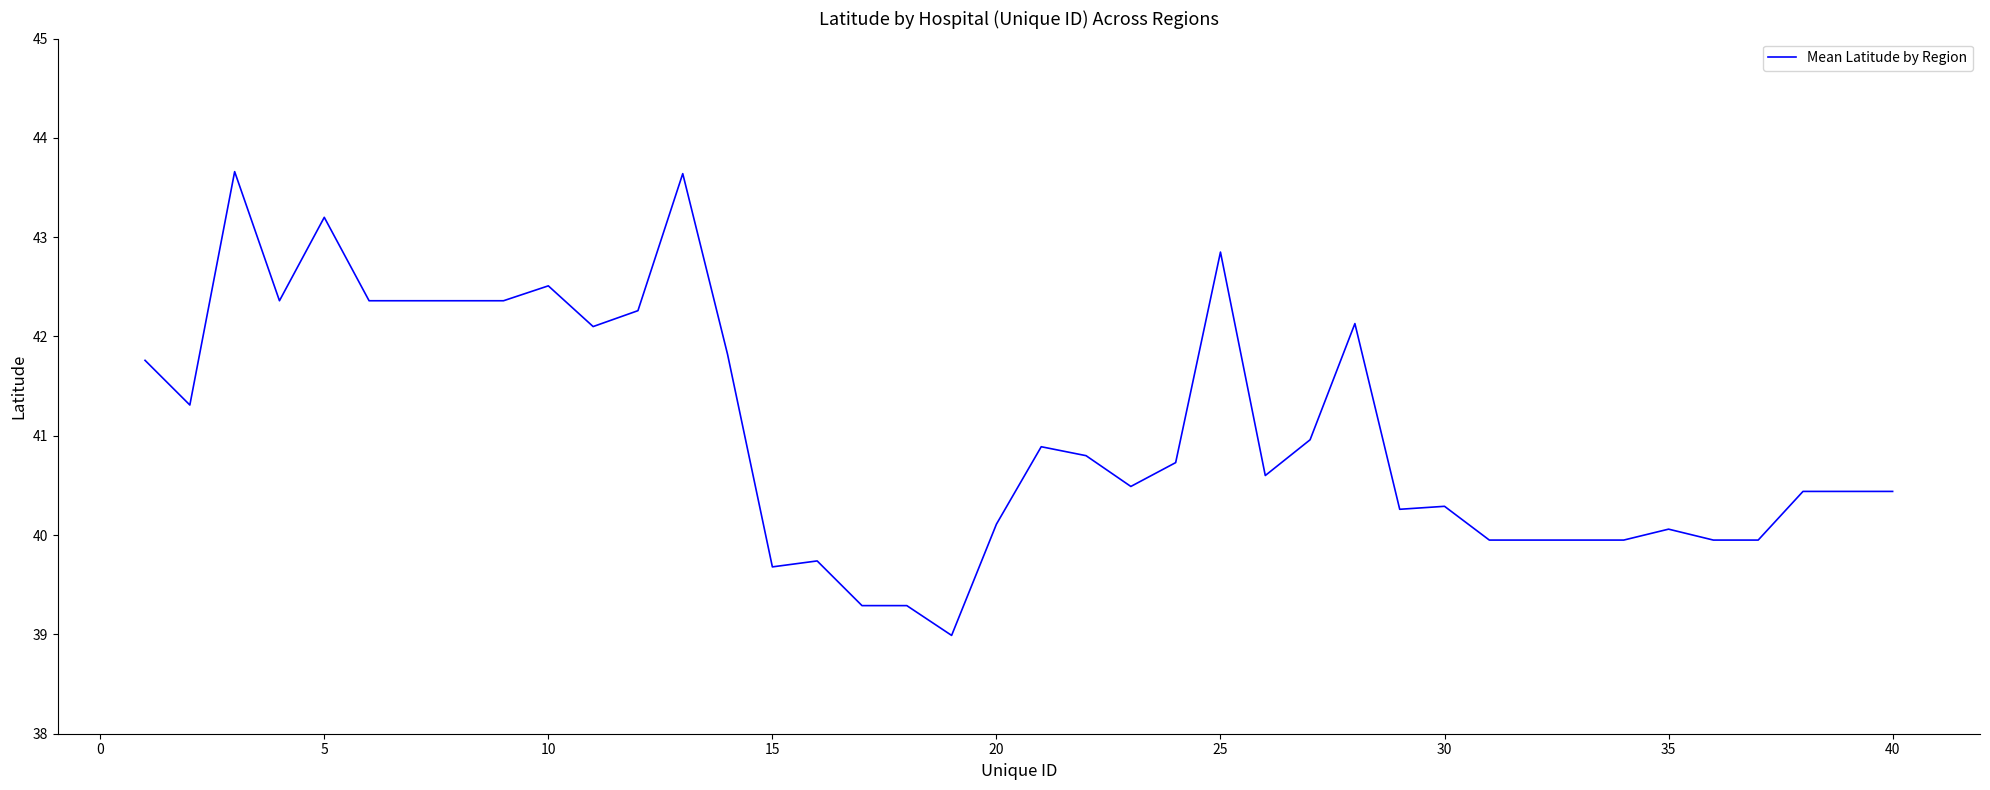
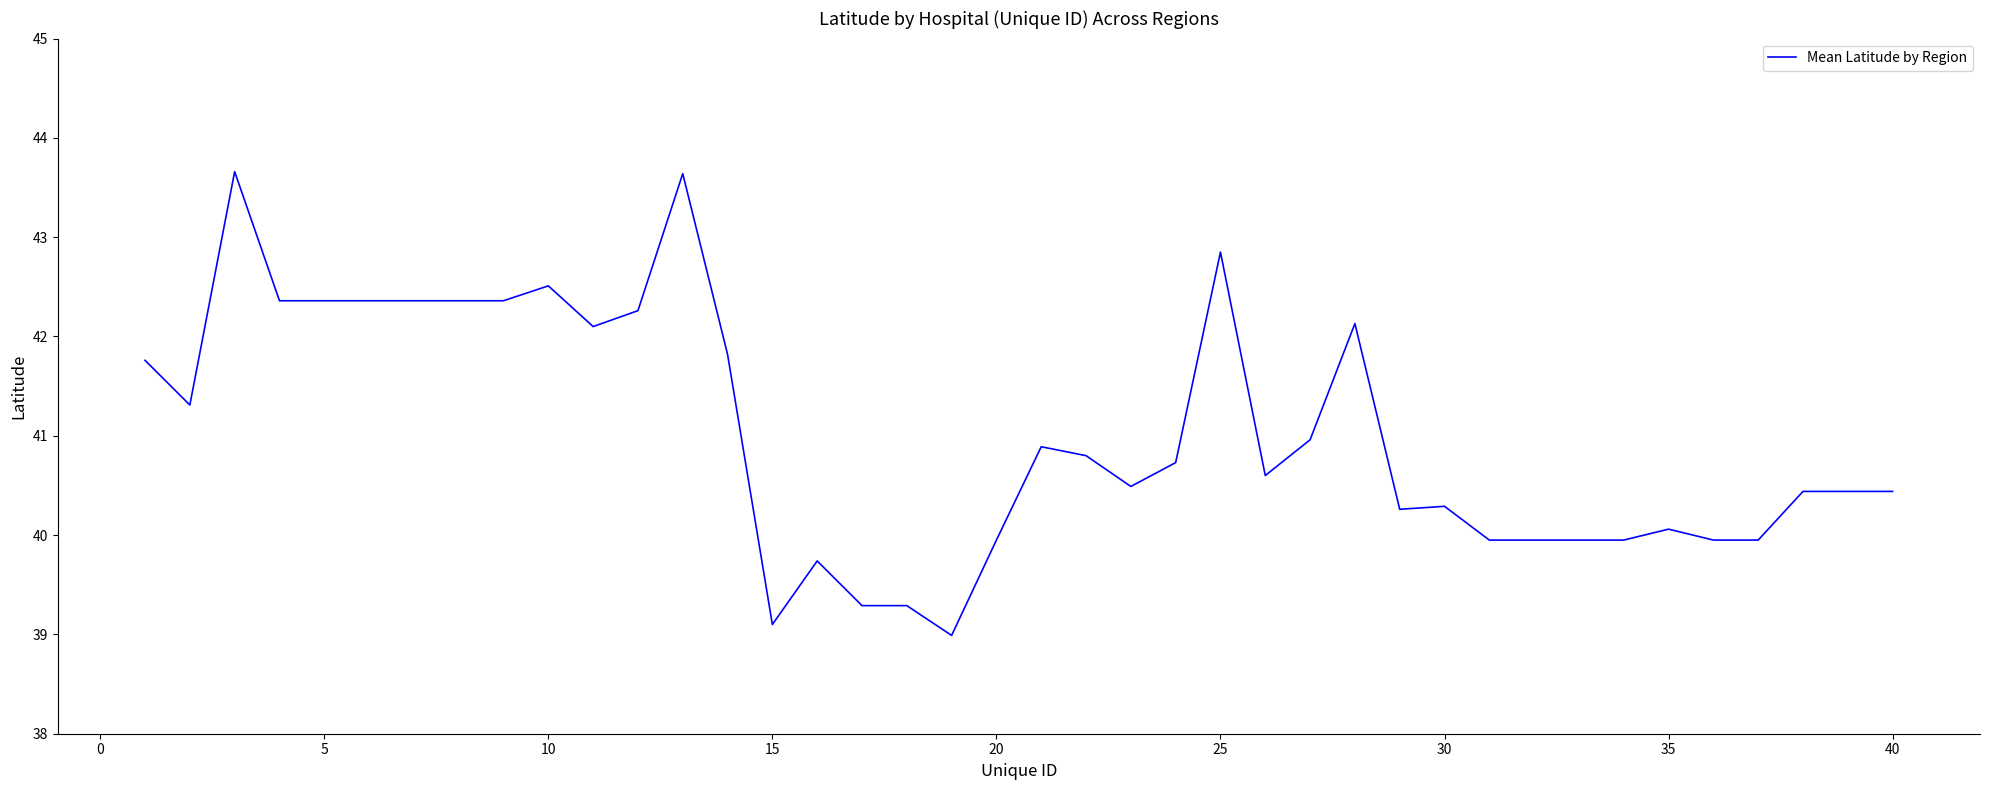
5: 43.2 -> 42.4
15: 39.7 -> 39.1
20: 40.1 -> 40.0
